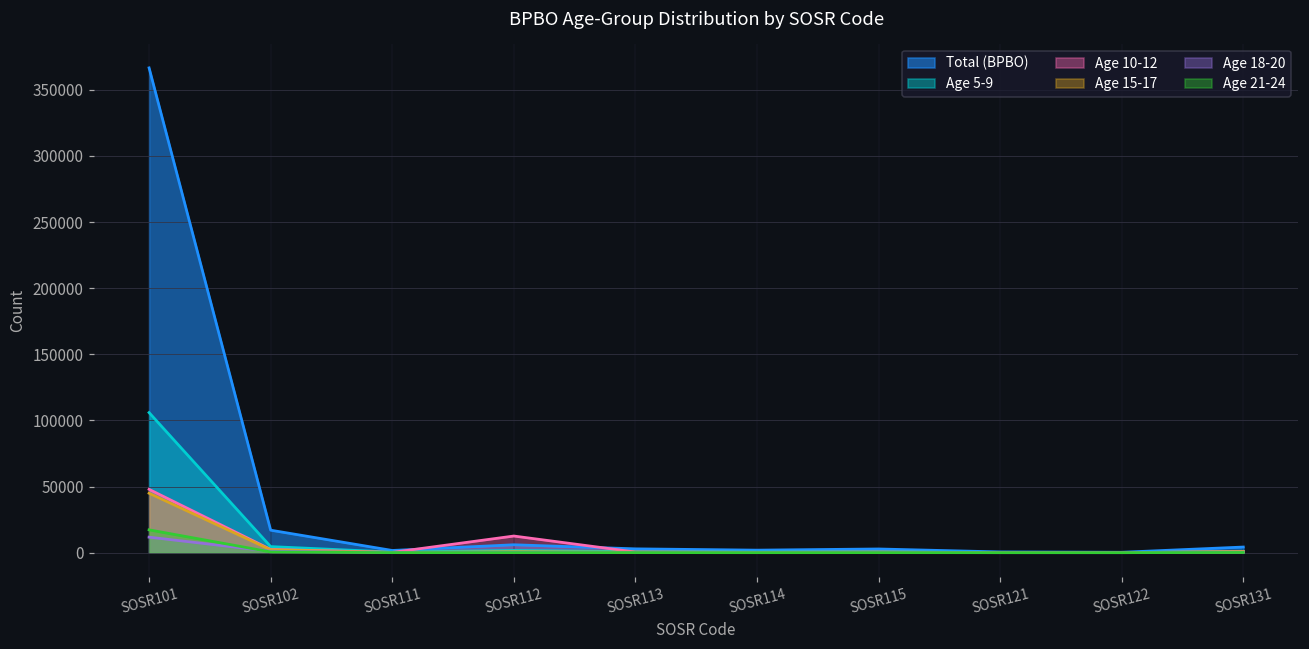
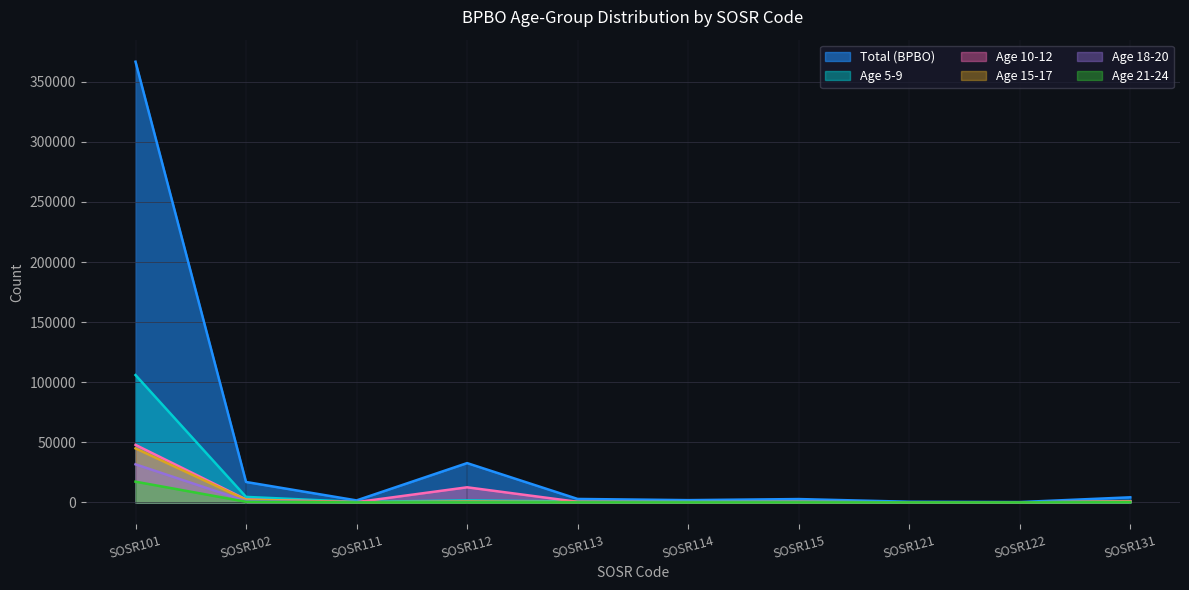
Age 18-20, SOSR101: 12000 -> 32000
Total (BPBO), SOSR112: 6000 -> 33000
